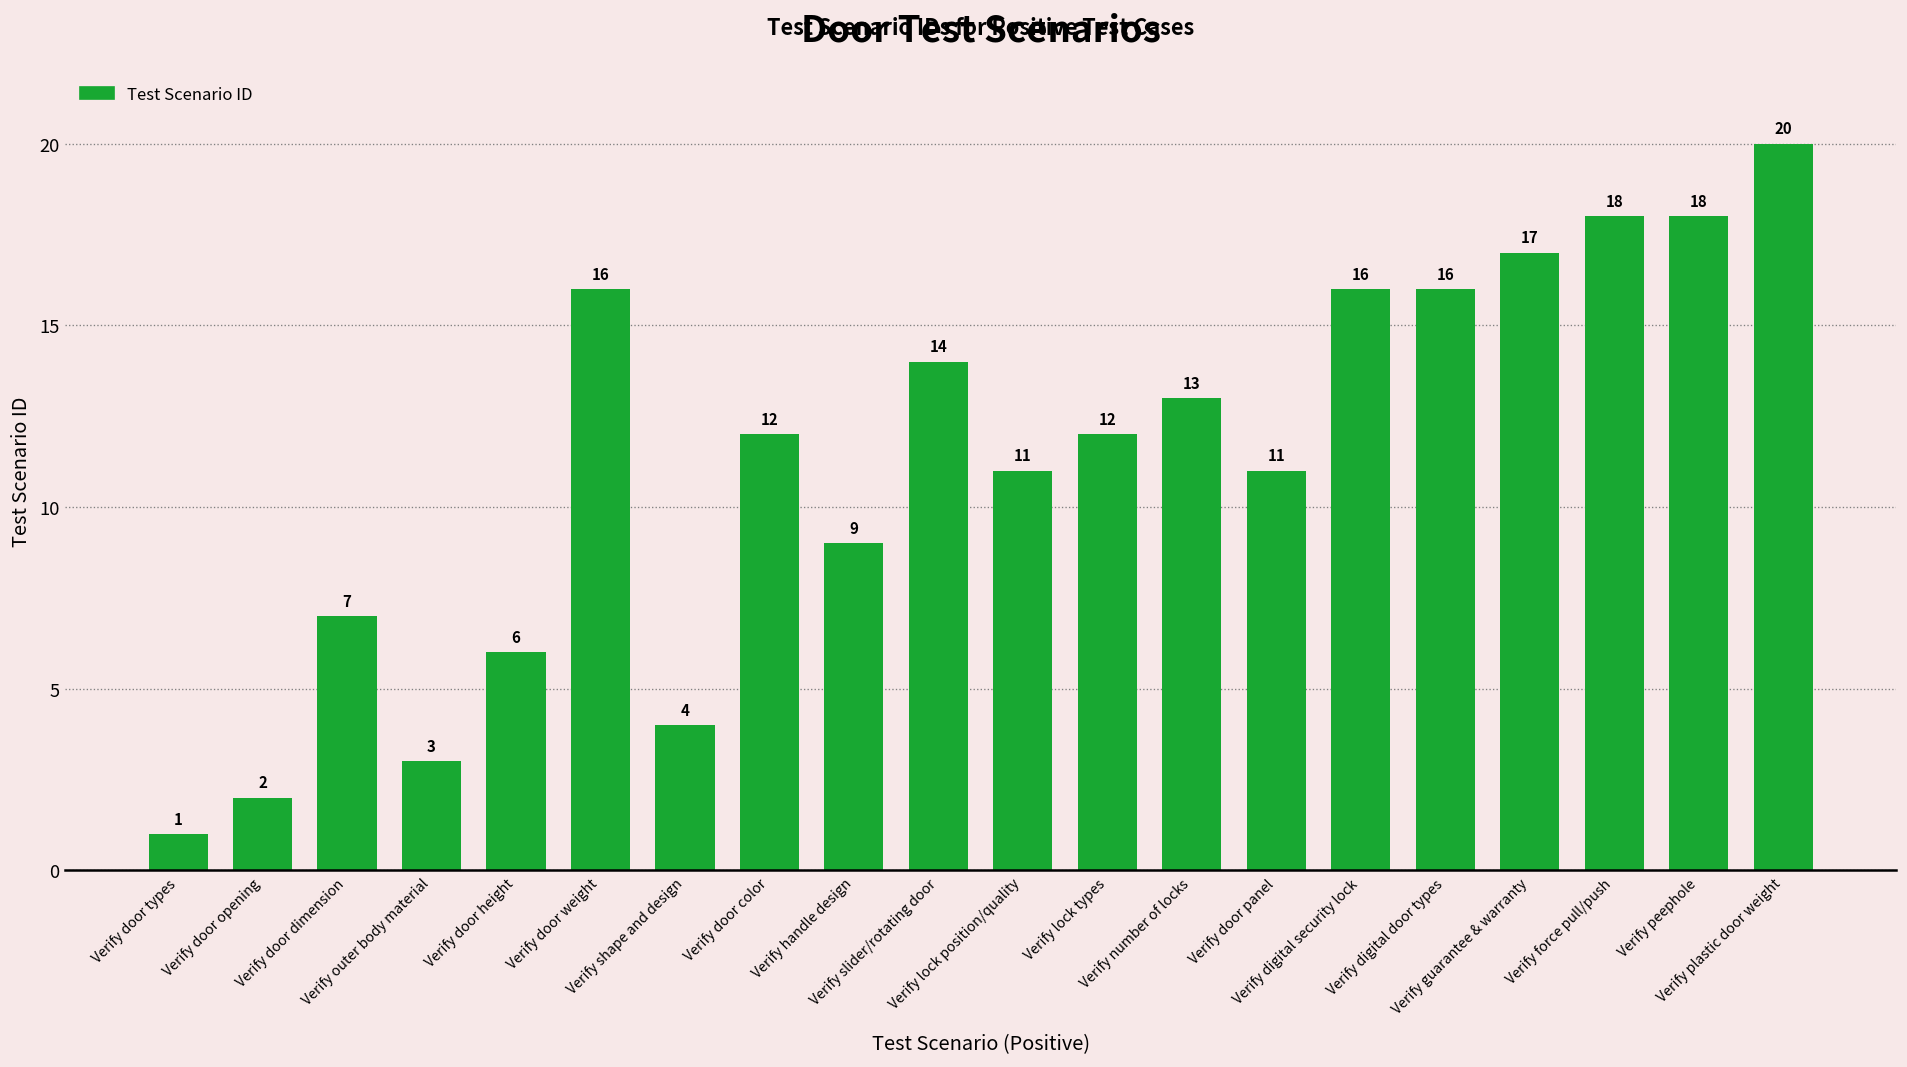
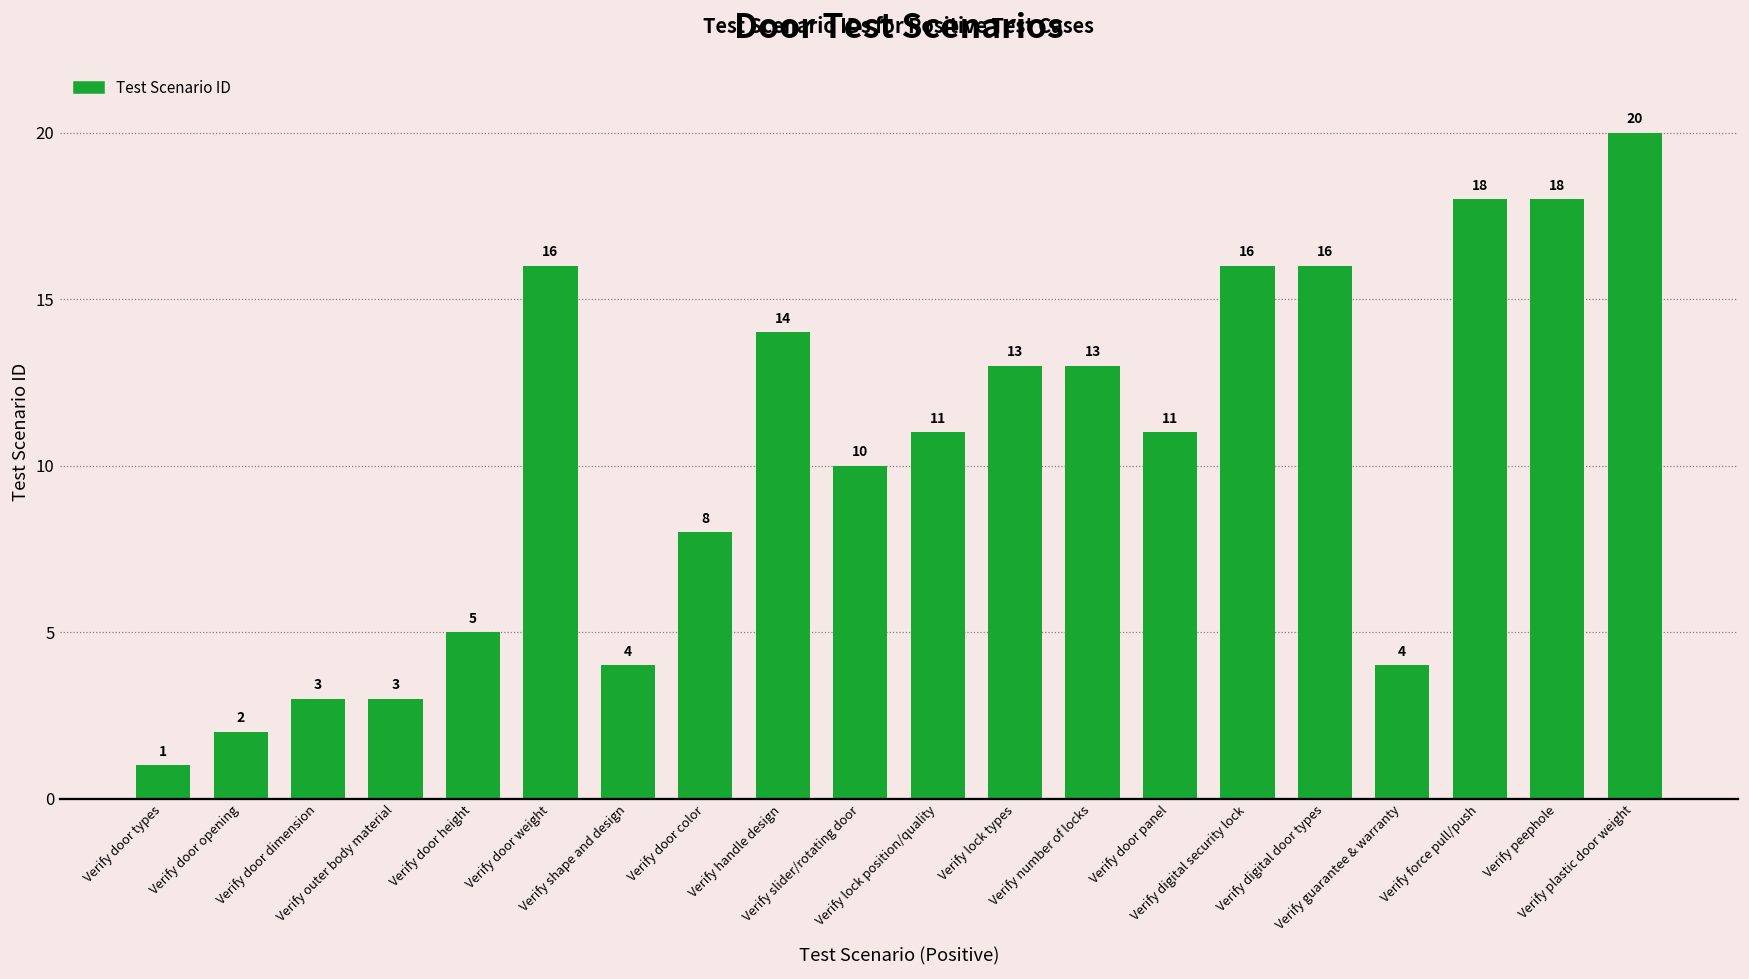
Verify door dimension: 7 -> 3
Verify door height: 6 -> 5
Verify door color: 12 -> 8
Verify handle design: 9 -> 14
Verify slider/rotating door: 14 -> 10
Verify lock types: 12 -> 13
Verify guarantee & warranty: 17 -> 4
